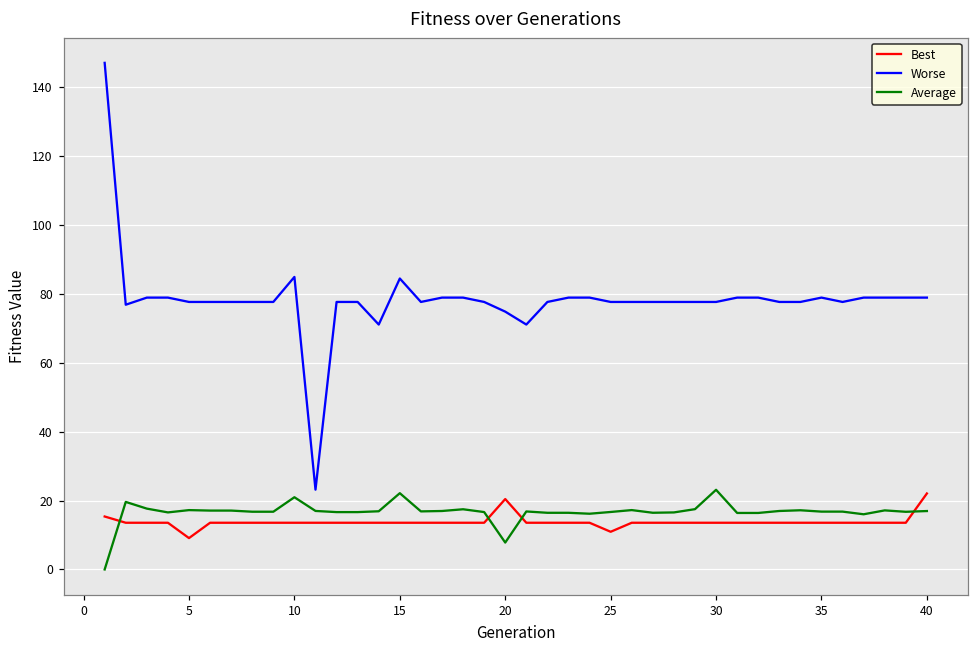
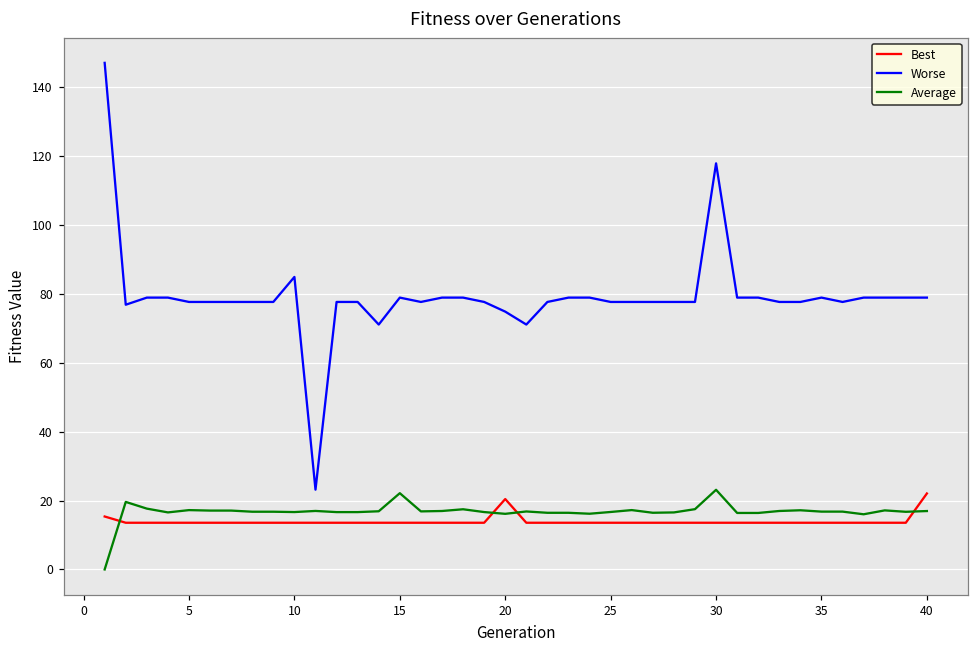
Best, 5: 9 -> 14
Average, 10: 21 -> 17
Worse, 15: 84 -> 79
Average, 20: 8 -> 16
Best, 25: 11 -> 14
Worse, 30: 78 -> 118
